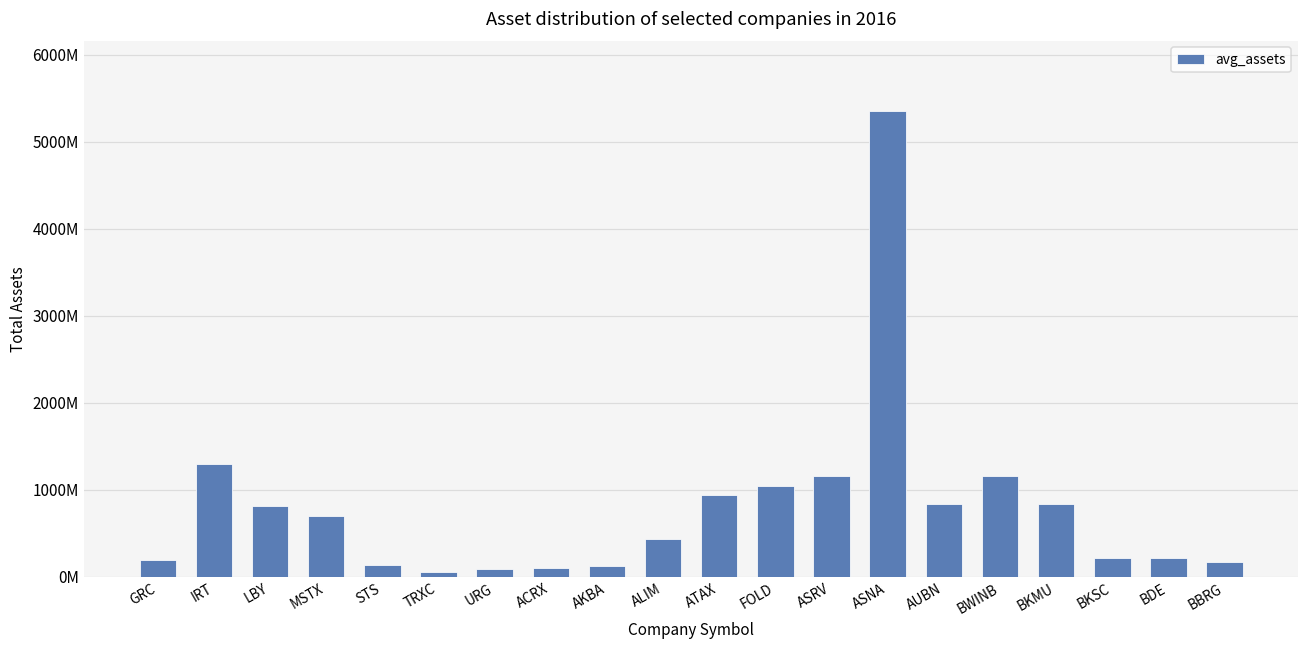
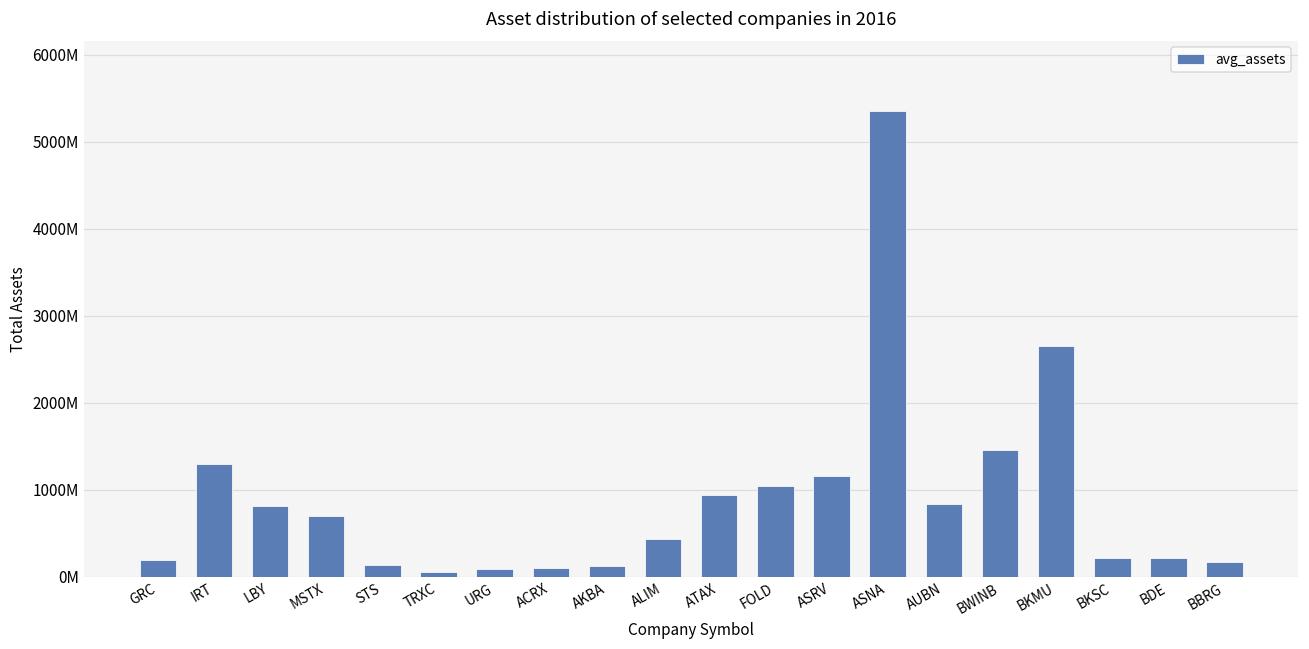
BWINB: 1200000000 -> 1500000000
BKMU: 800000000 -> 2600000000
